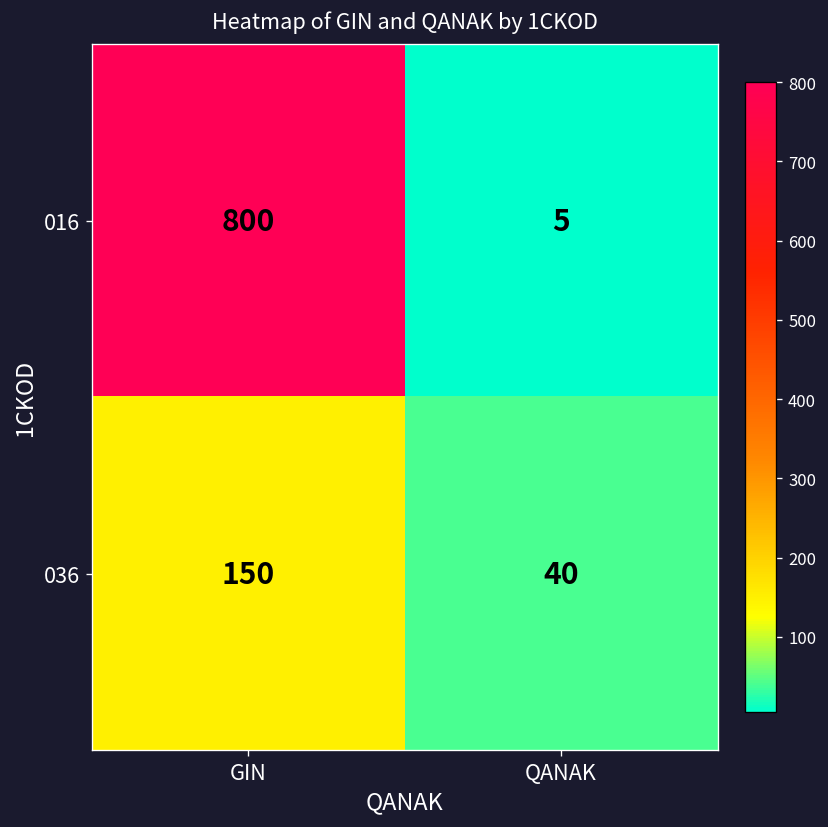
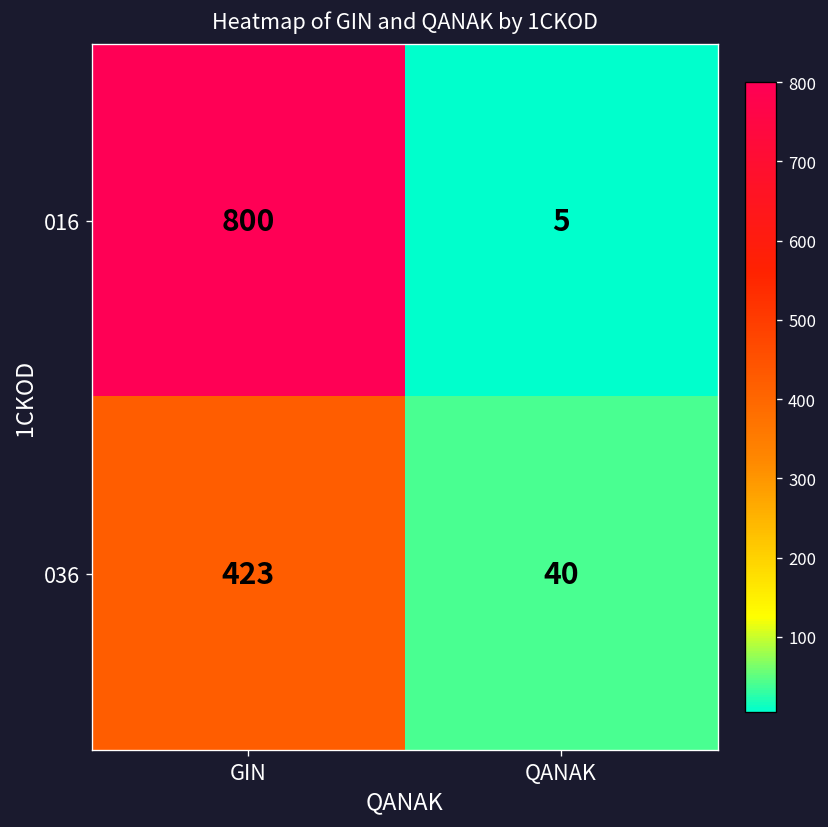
036, GIN: 150 -> 423
